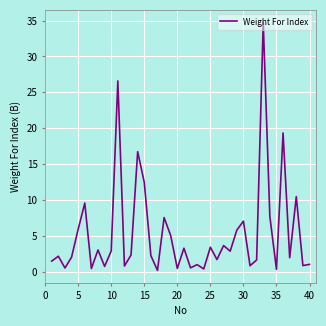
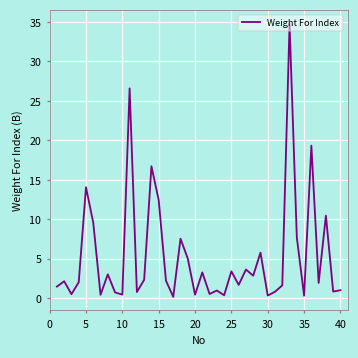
5: 6 -> 14
10: 3 -> 0
30: 7 -> 0
